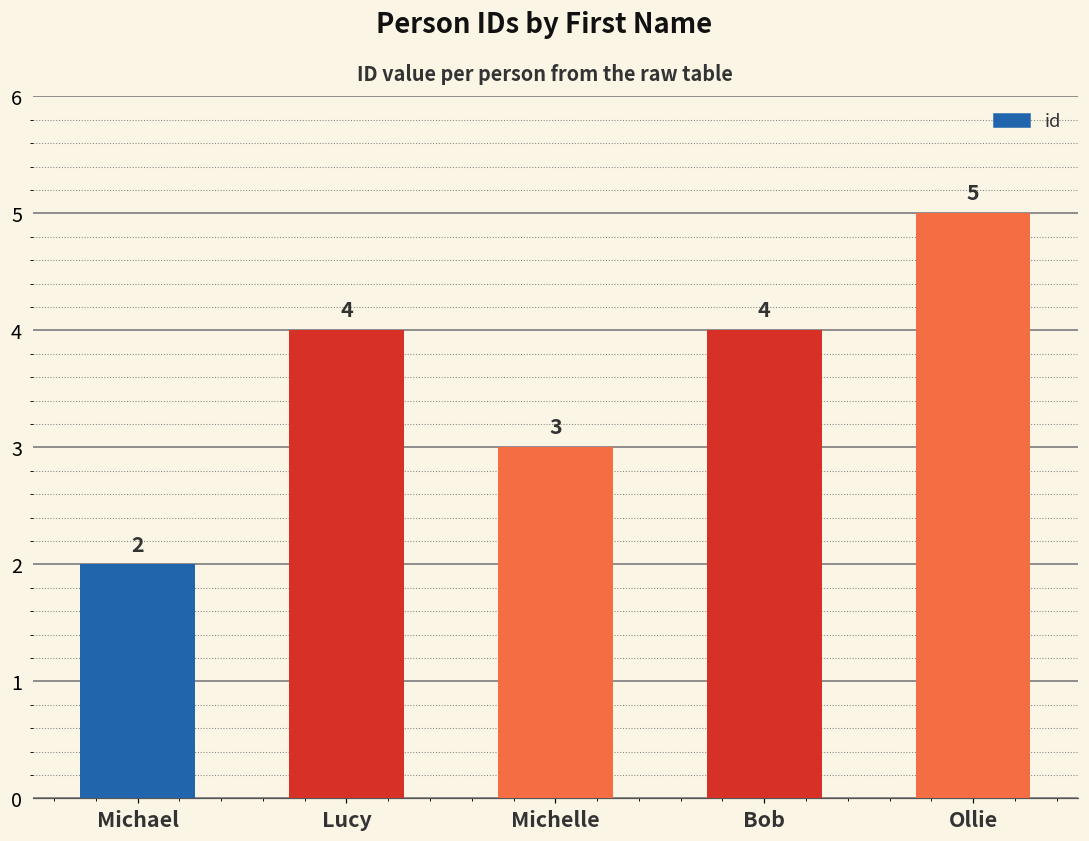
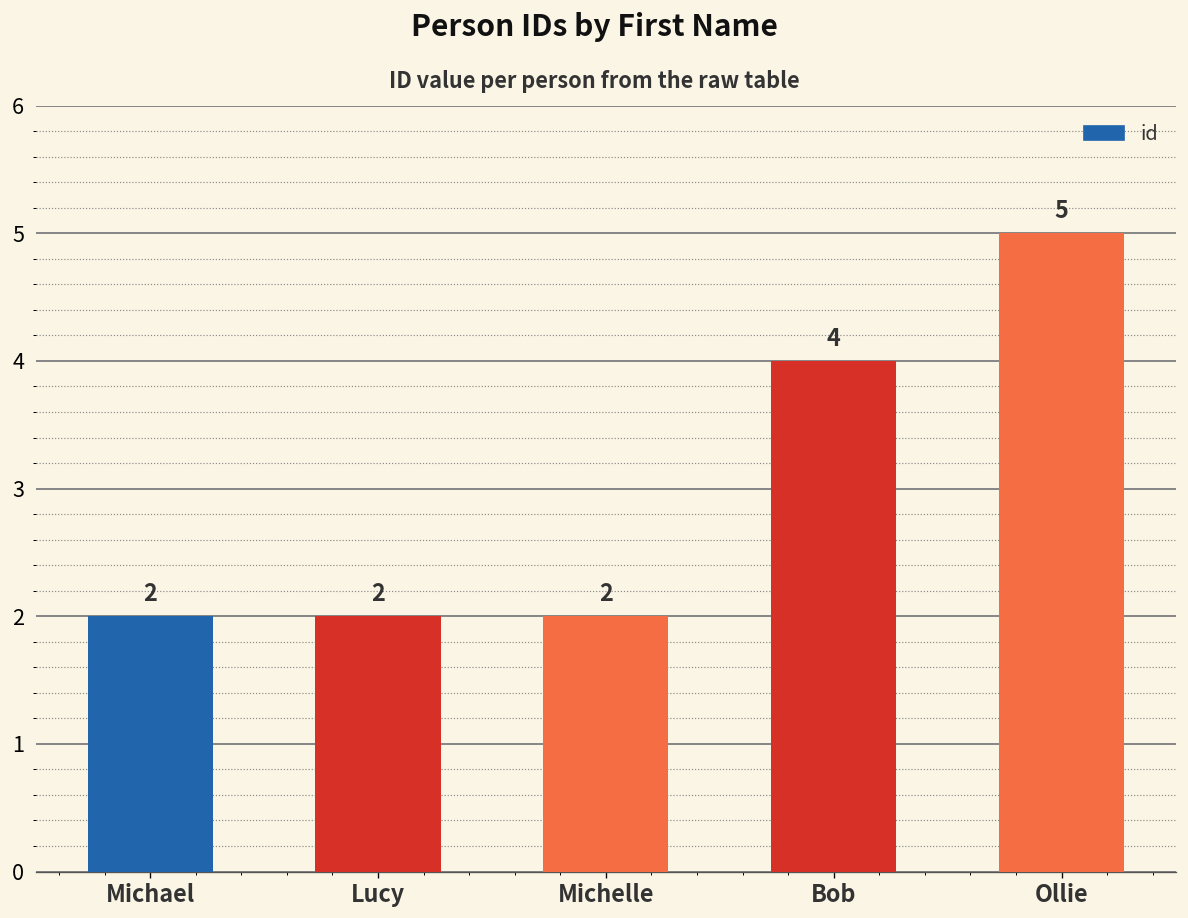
Lucy: 4 -> 2
Michelle: 3 -> 2
